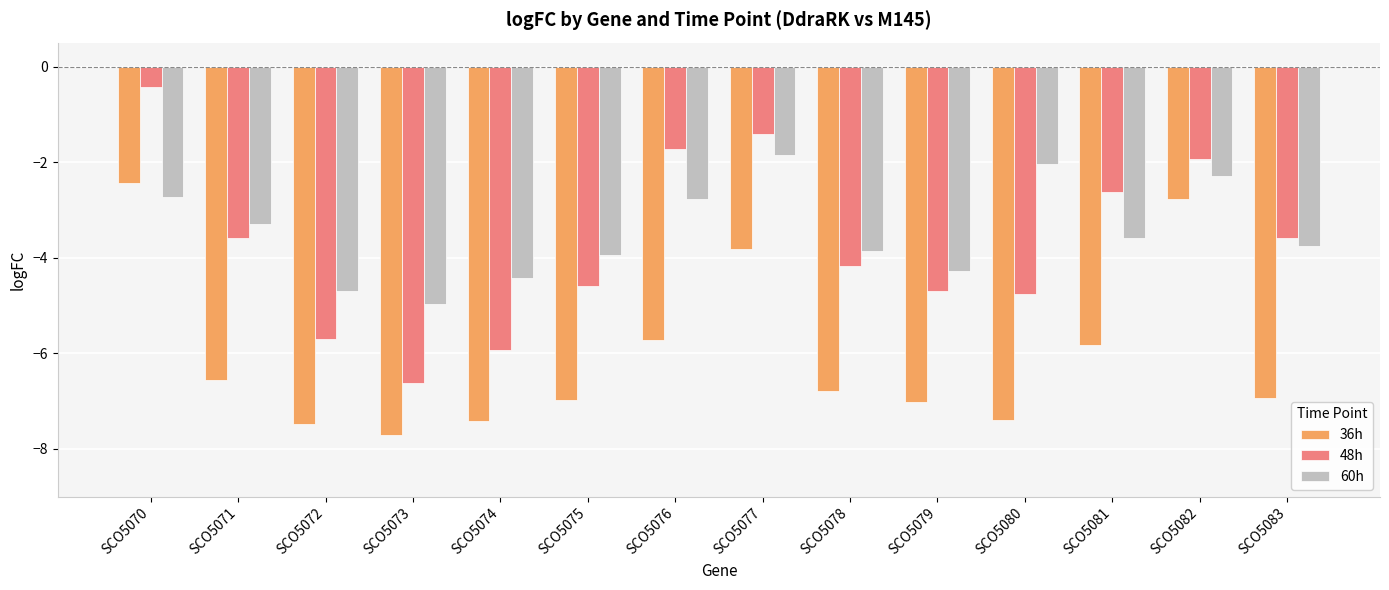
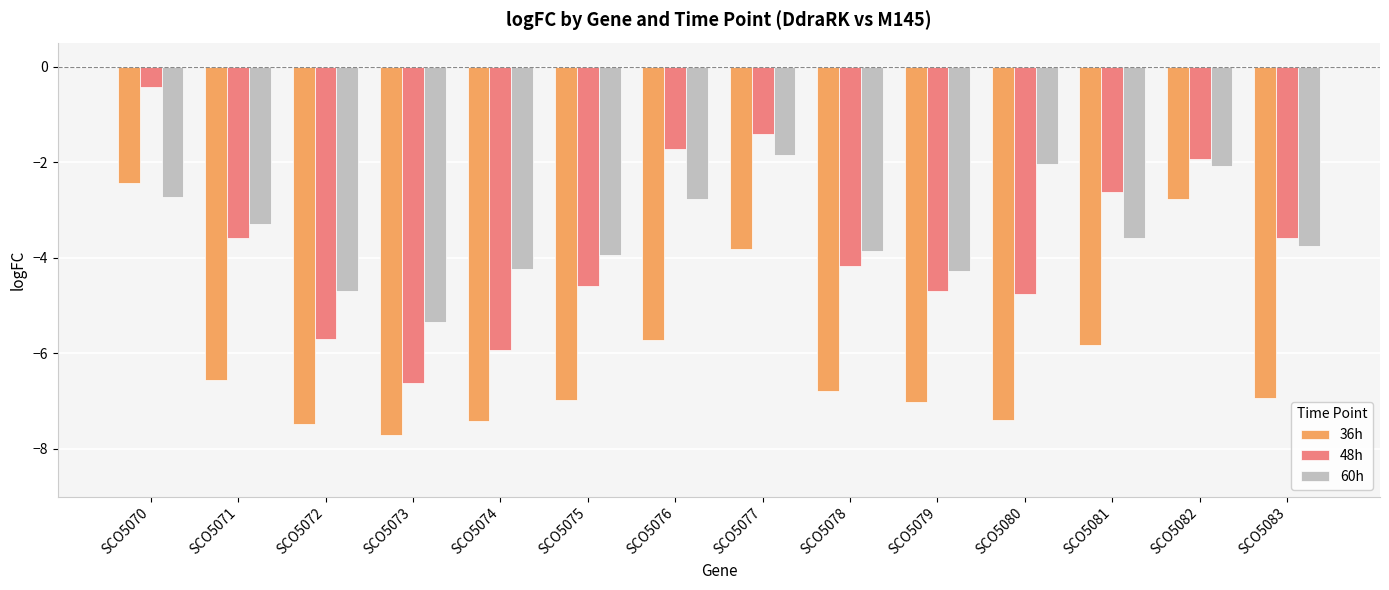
60h, SCO5073: -5.0 -> -5.4
60h, SCO5074: -4.4 -> -4.2
60h, SCO5082: -2.3 -> -2.1
